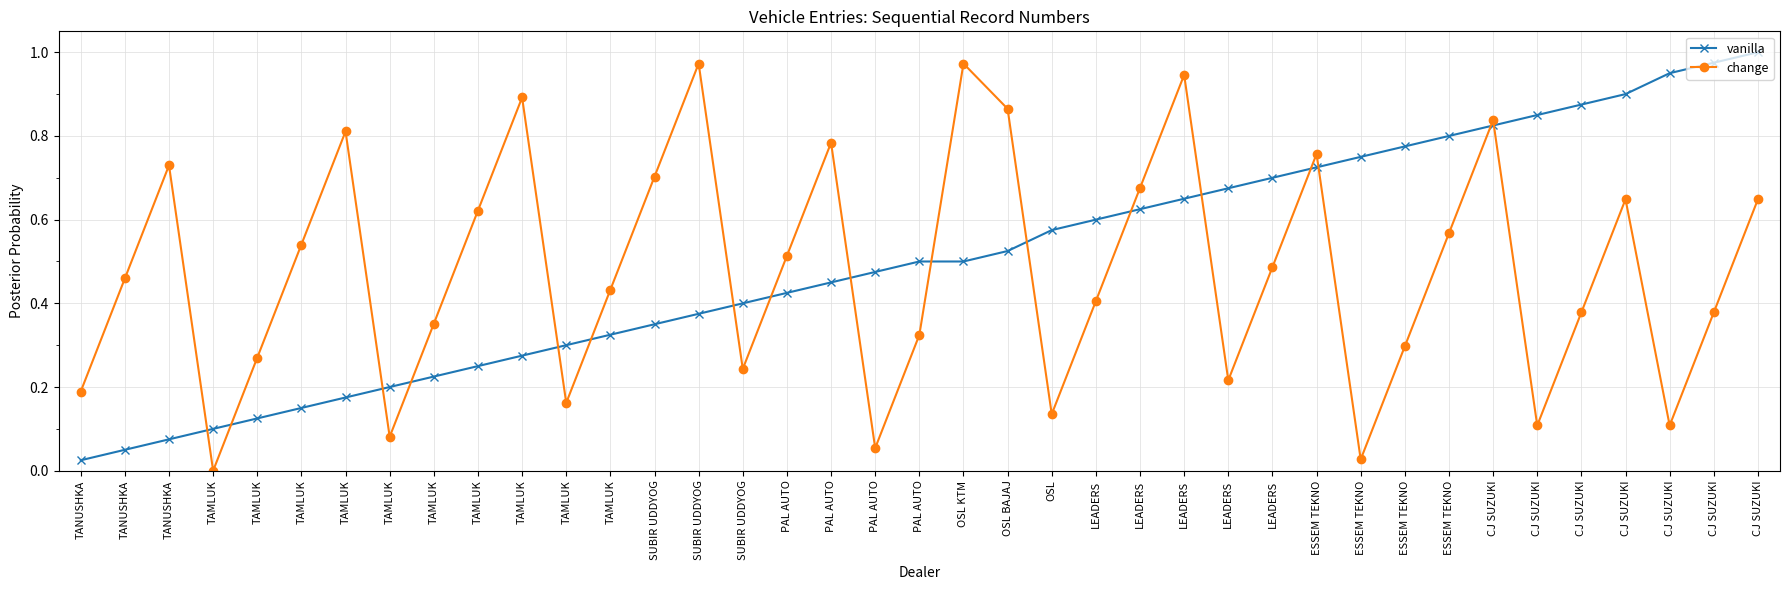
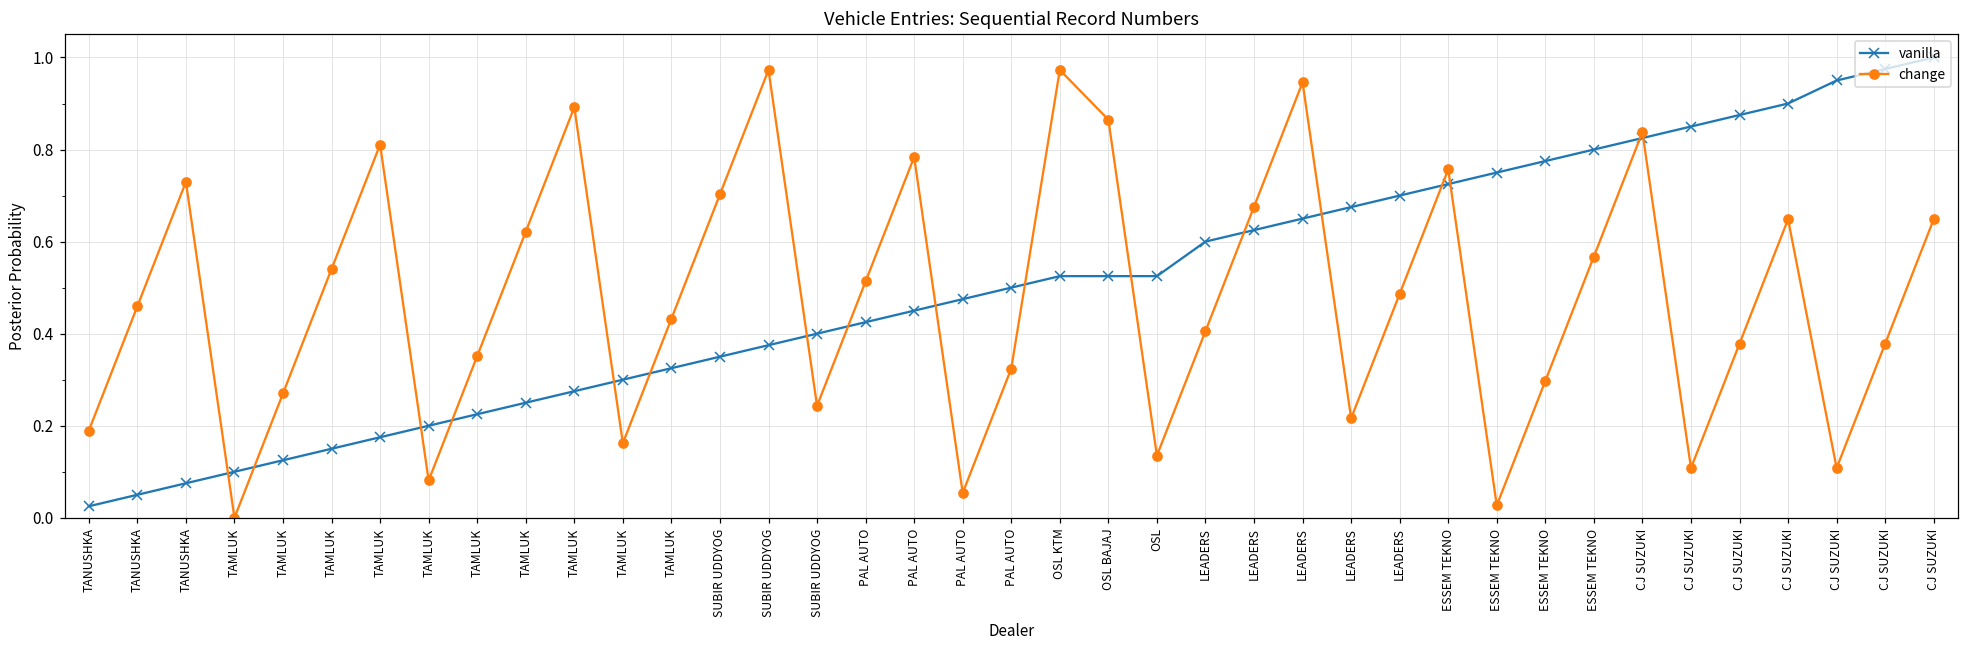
vanilla, OSL KTM: 0.50 -> 0.53
vanilla, OSL: 0.58 -> 0.53
